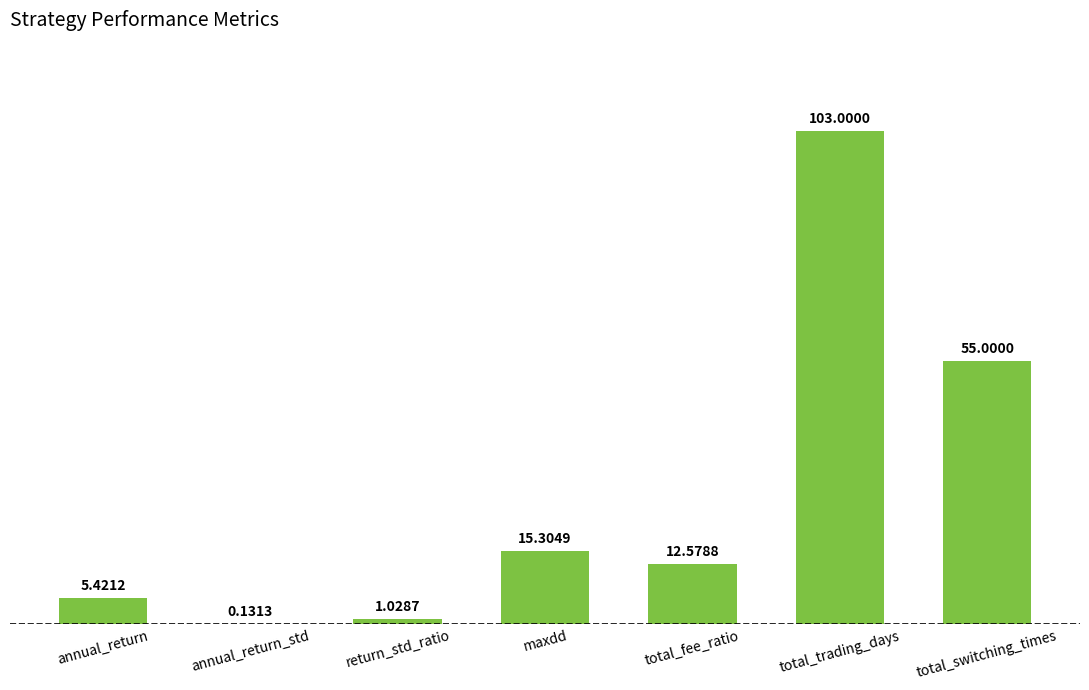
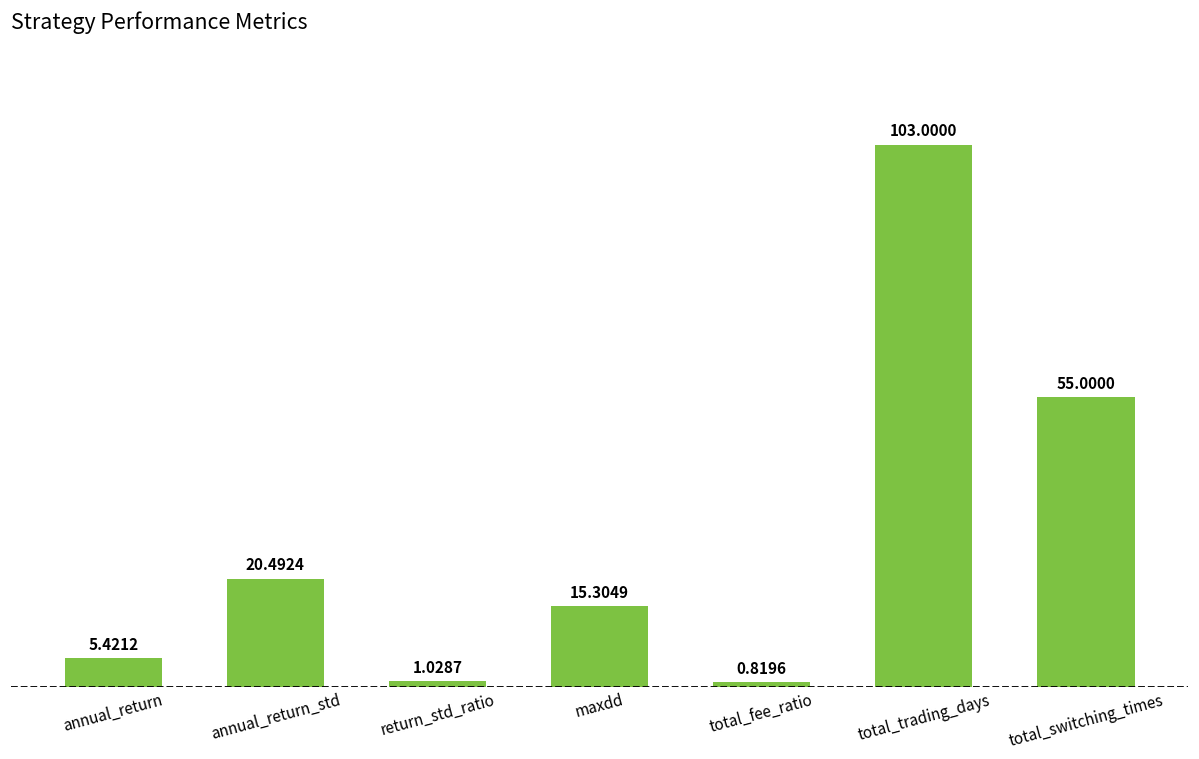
annual_return_std: 0.1313 -> 20.4924
total_fee_ratio: 12.5788 -> 0.8196
